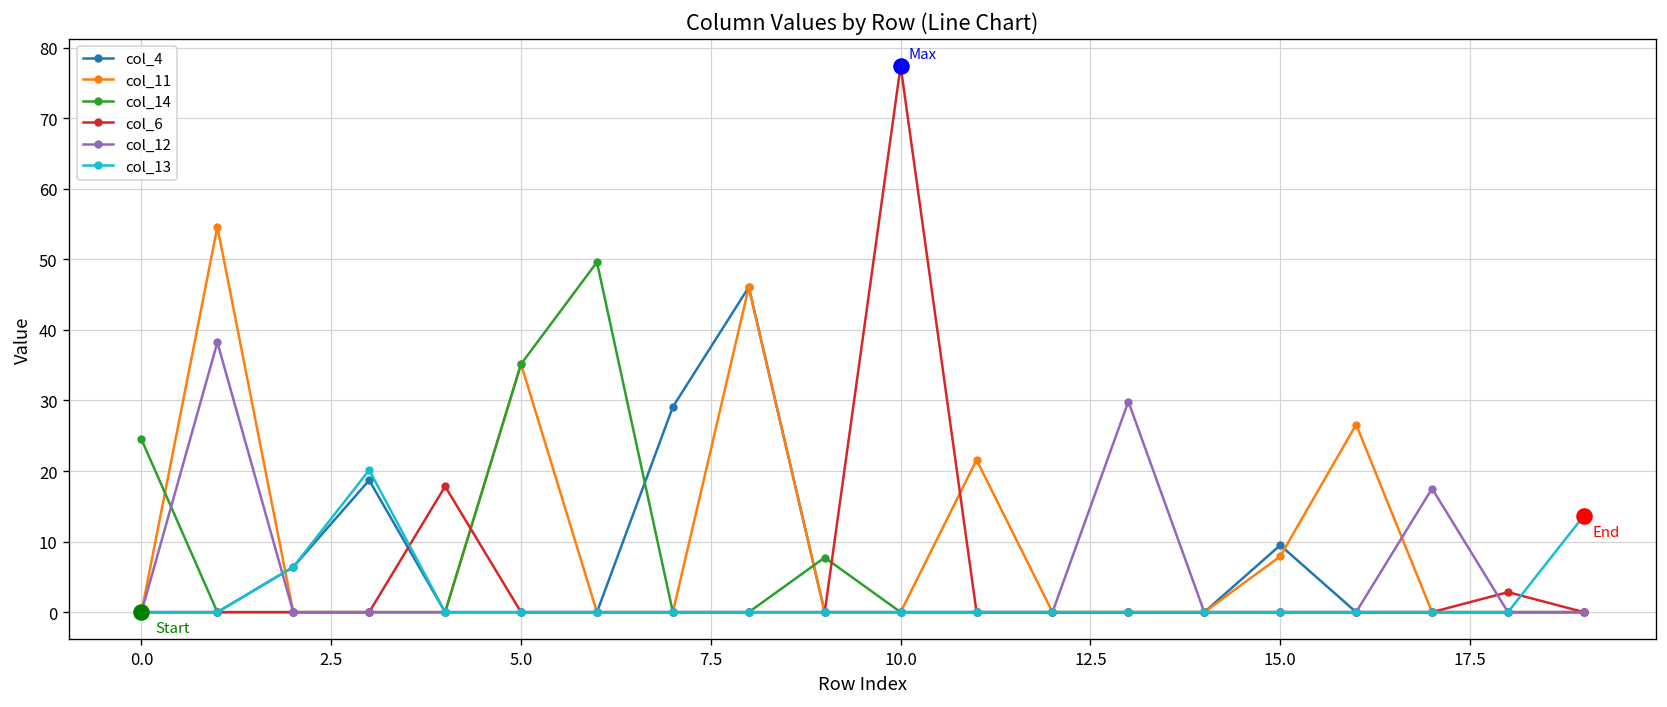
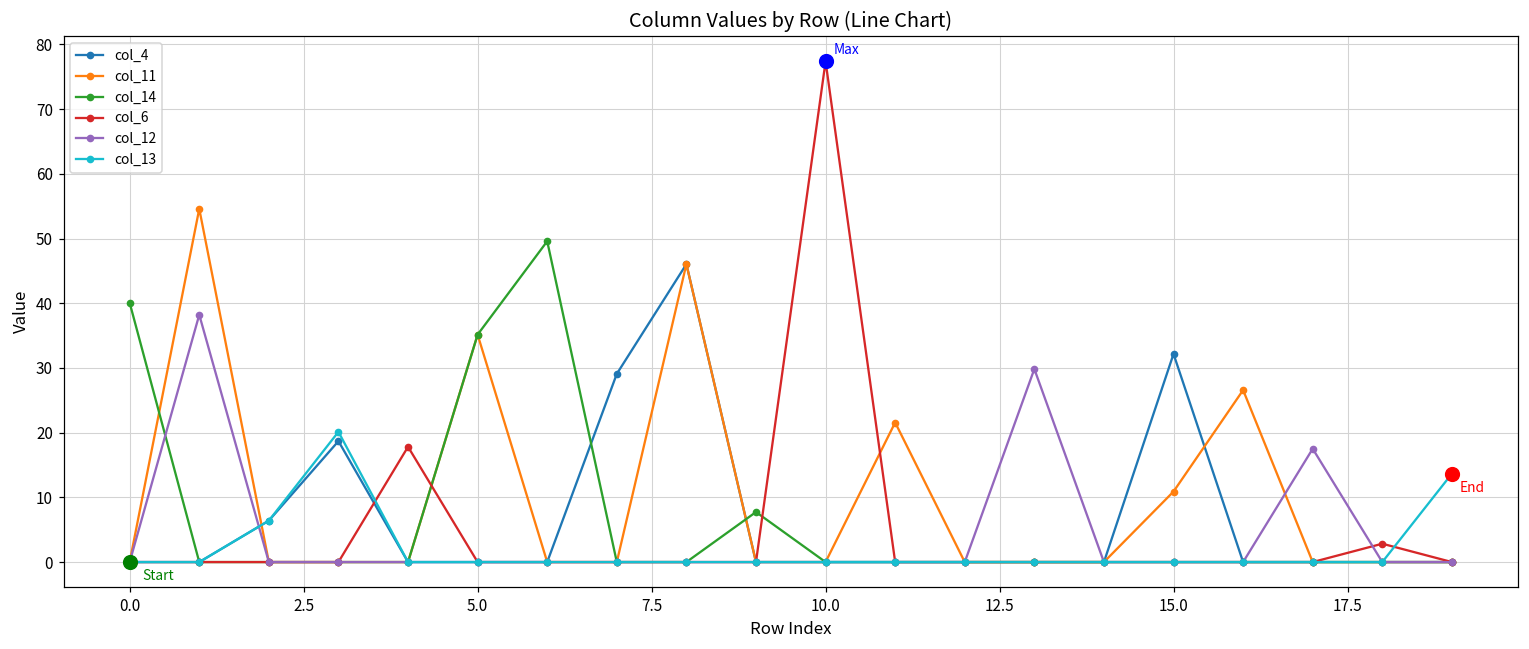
col_14, 0.0: 24 -> 40
col_4, 15.0: 9 -> 32
col_11, 15.0: 8 -> 11
